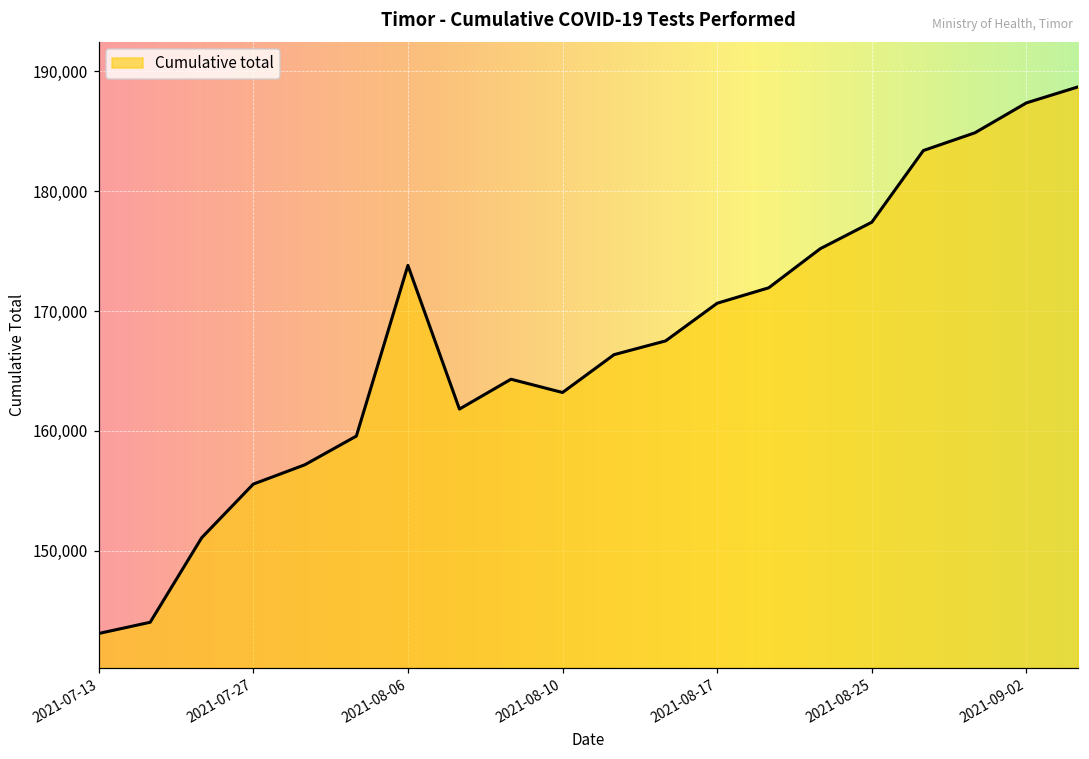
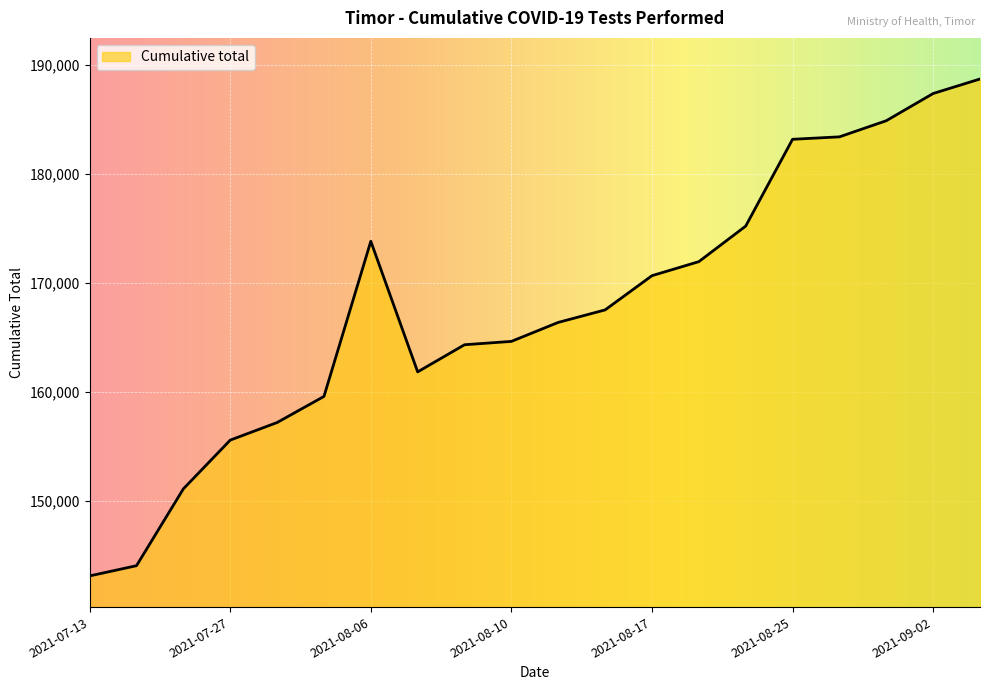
2021-08-10: 163,200 -> 164,600
2021-08-25: 177,400 -> 183,200
